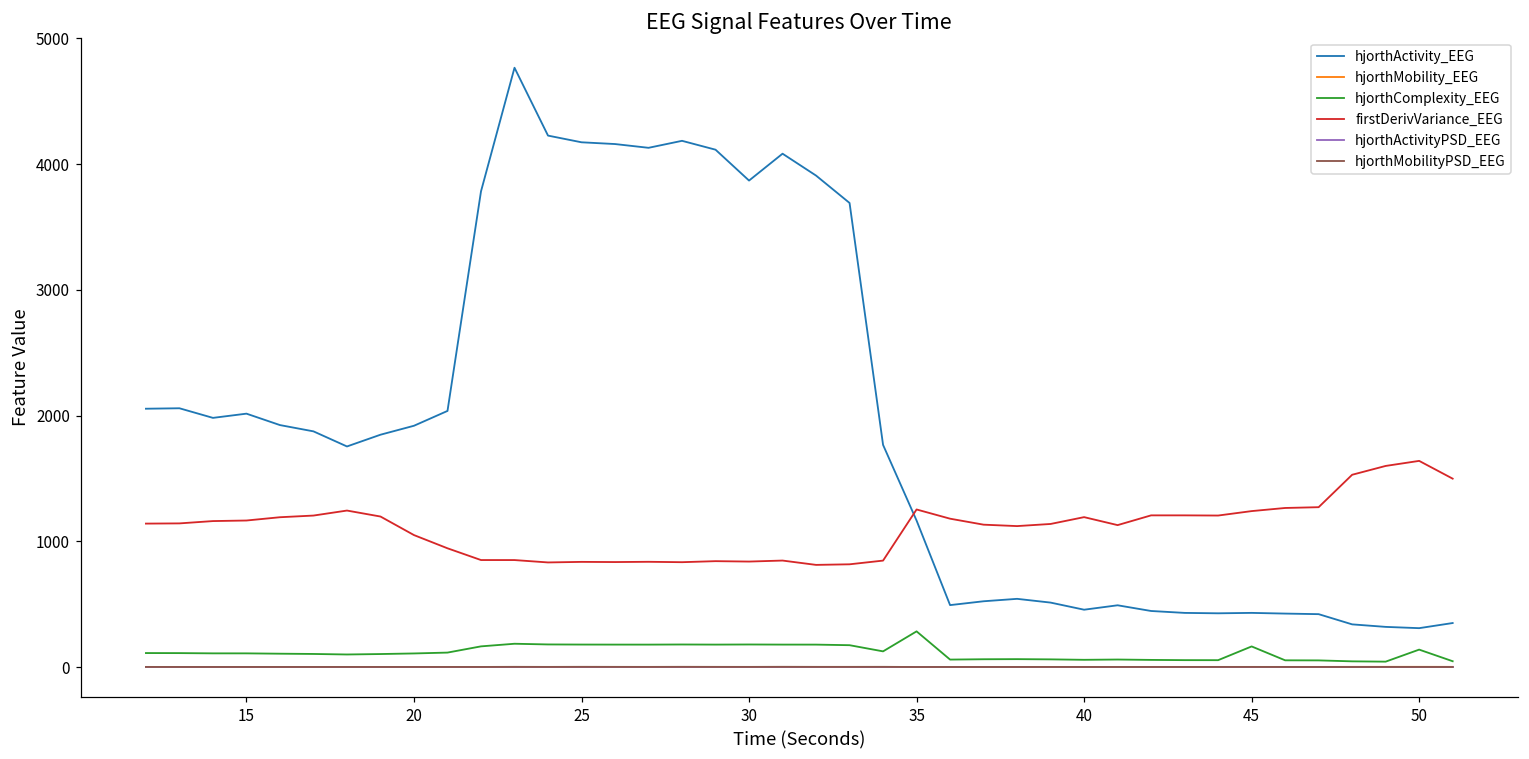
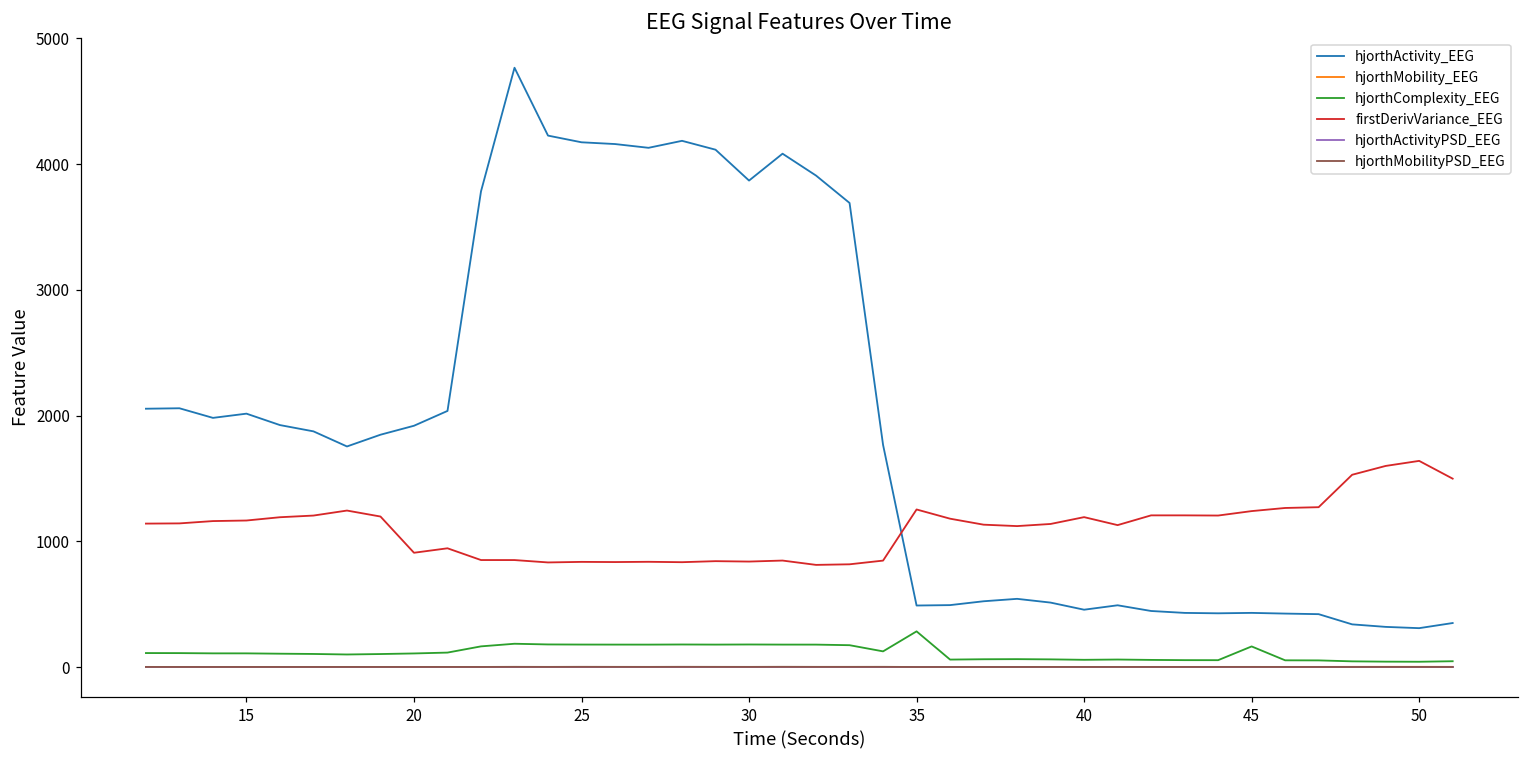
firstDerivVariance_EEG, 20: 1050 -> 910
hjorthActivity_EEG, 35: 1170 -> 490
hjorthComplexity_EEG, 50: 140 -> 40
